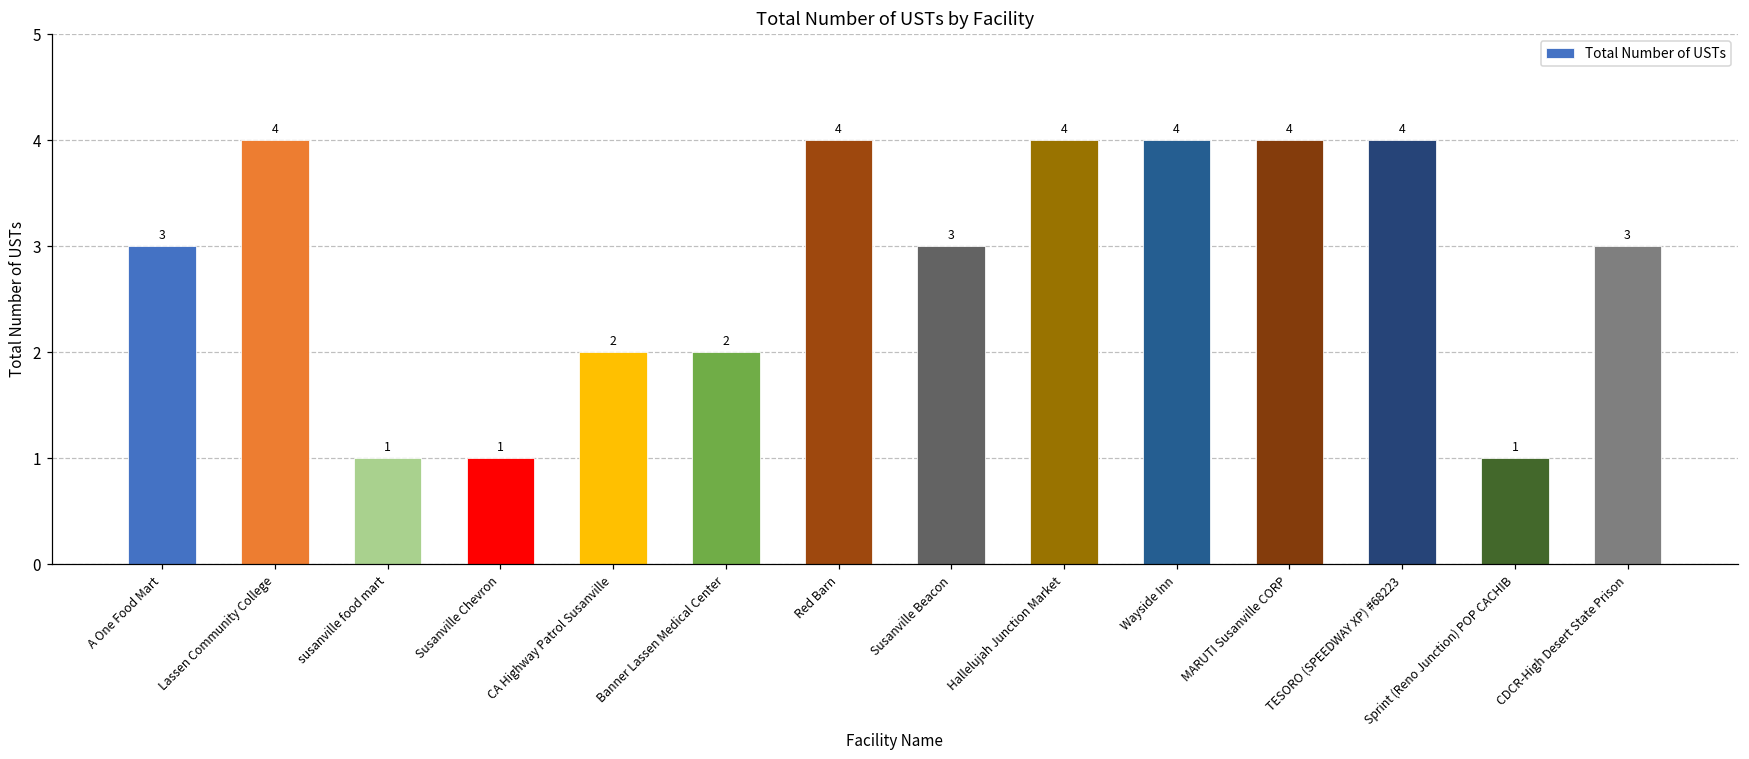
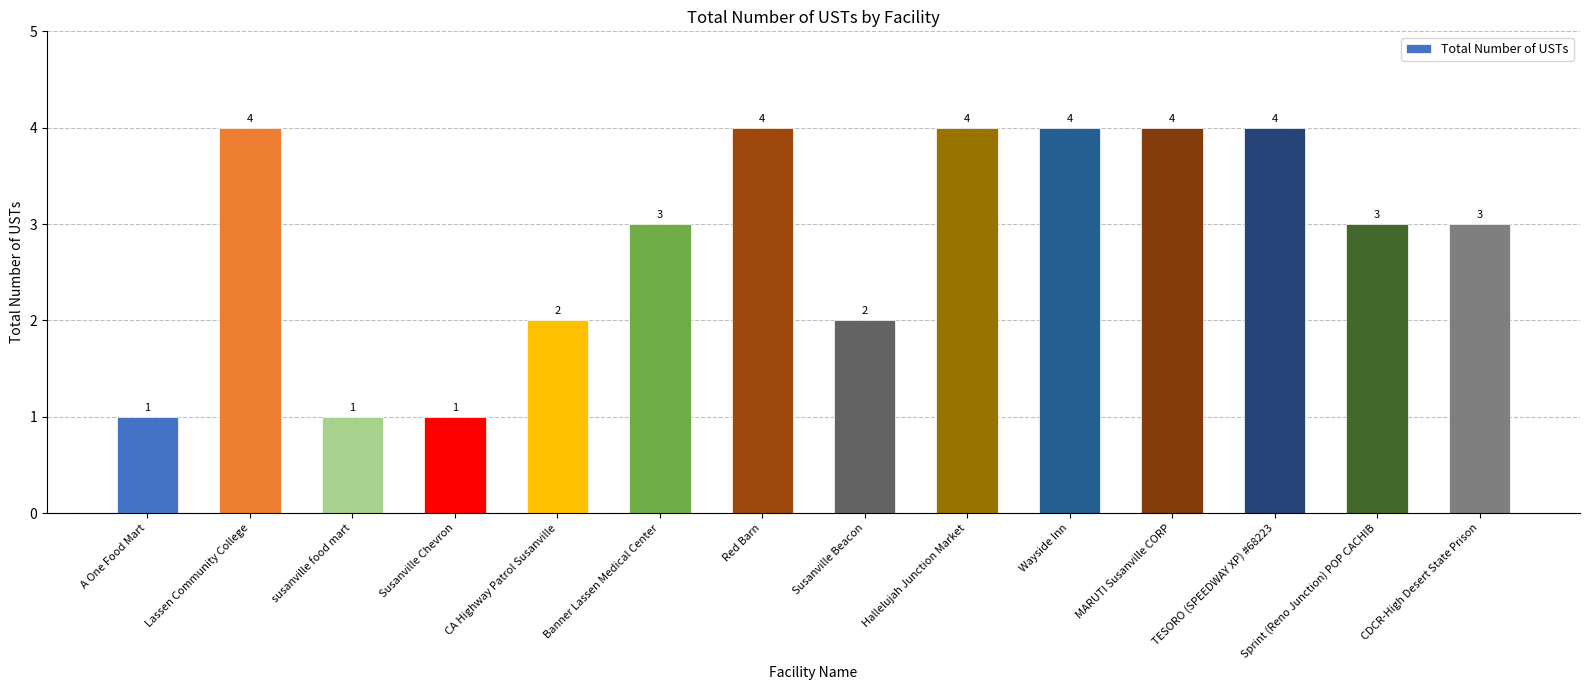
A One Food Mart: 3 -> 1
Banner Lassen Medical Center: 2 -> 3
Susanville Beacon: 3 -> 2
Sprint (Reno Junction) POP CACHIB: 1 -> 3
